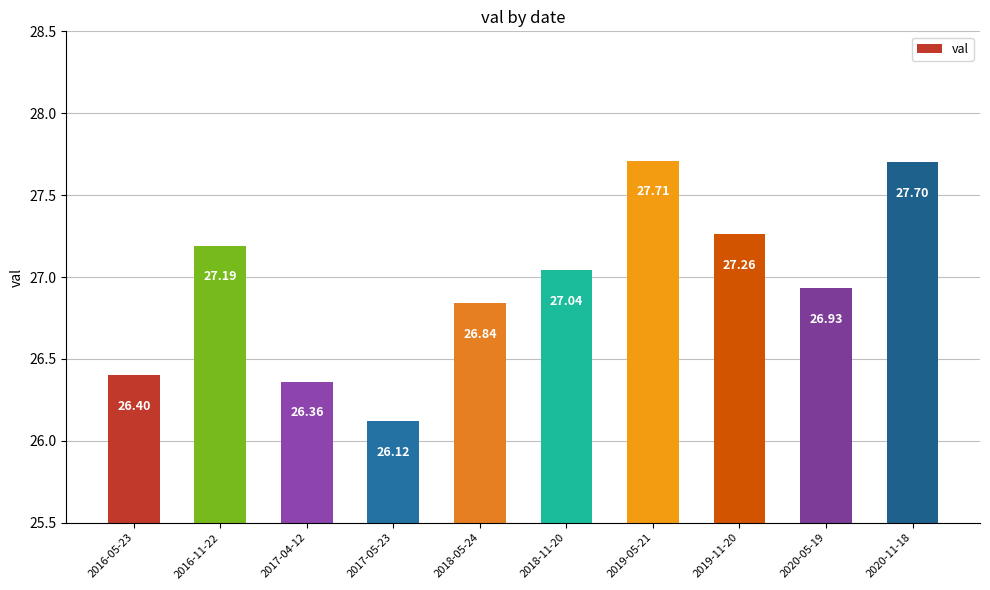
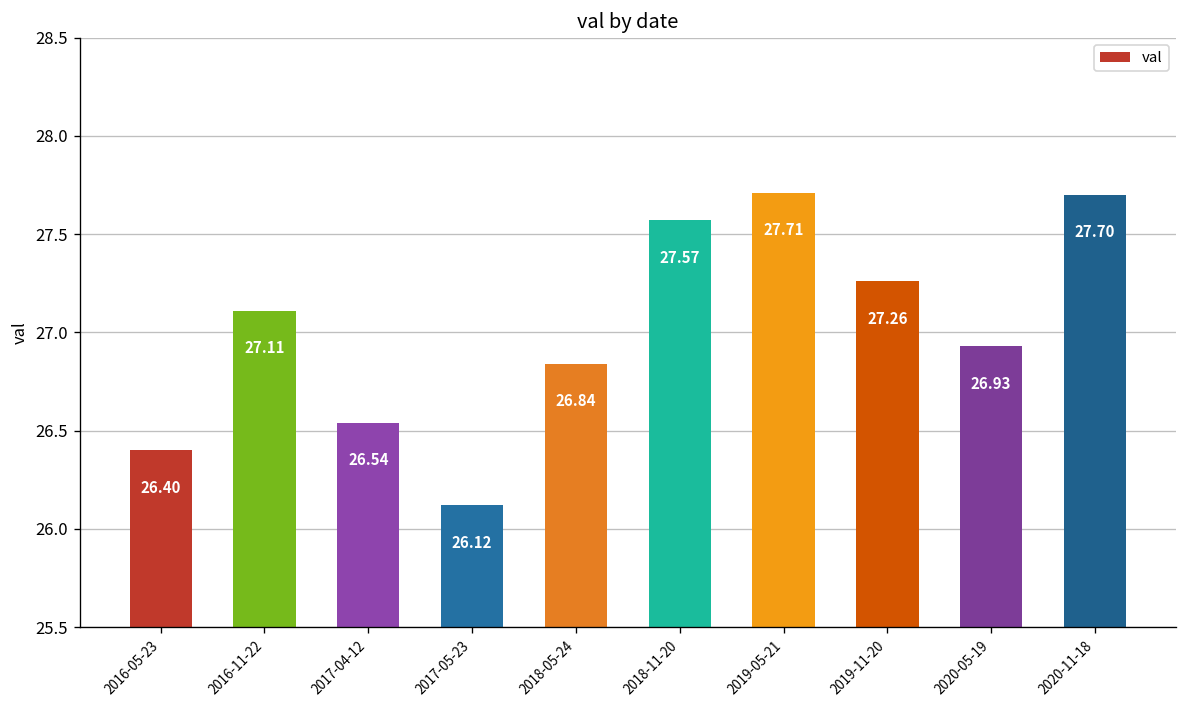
2016-11-22: 27.19 -> 27.11
2017-04-12: 26.36 -> 26.54
2018-11-20: 27.04 -> 27.57
